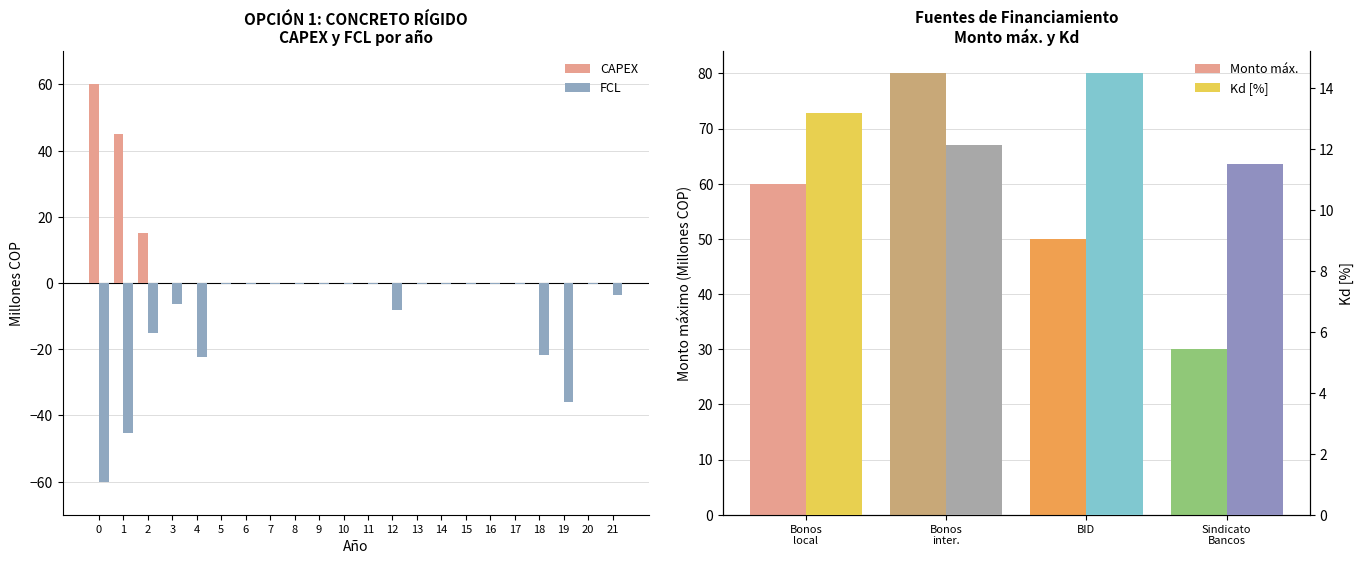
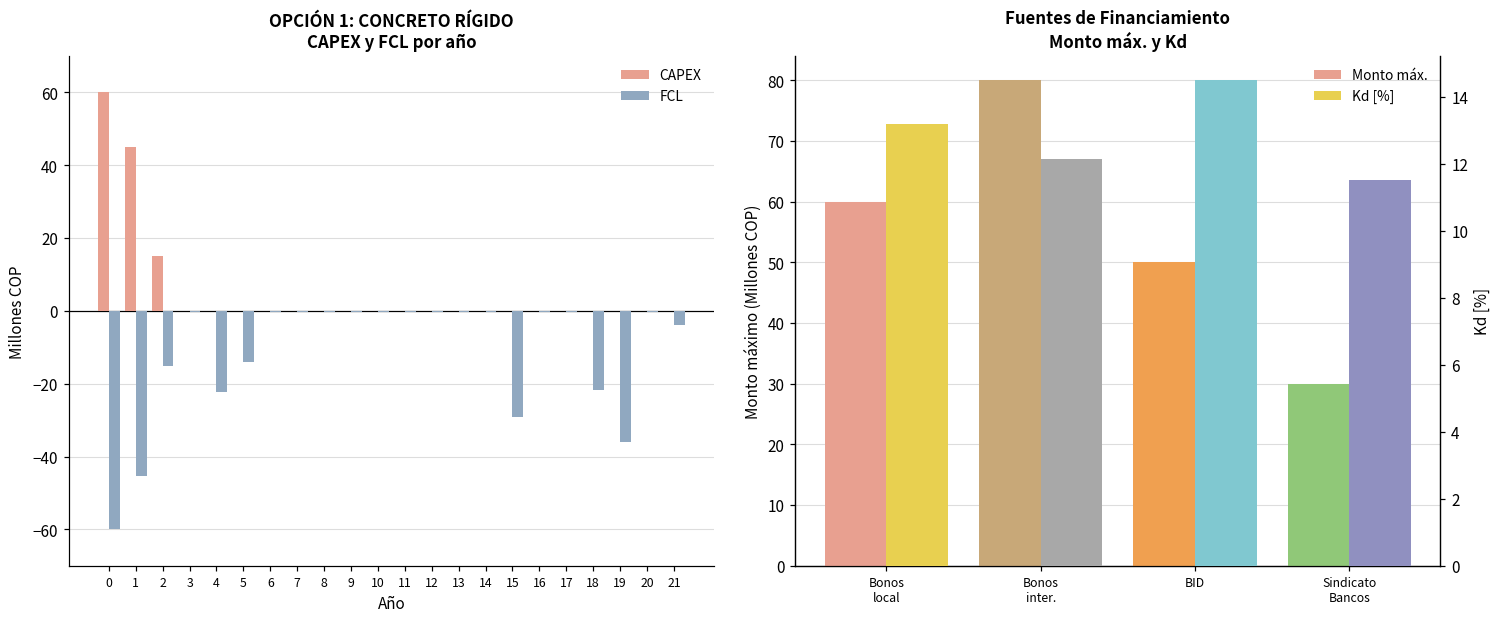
OPCIÓN 1: CONCRETO RÍGIDO CAPEX y FCL por año, FCL, 3: -6 -> 0
OPCIÓN 1: CONCRETO RÍGIDO CAPEX y FCL por año, FCL, 5: 0 -> -14
OPCIÓN 1: CONCRETO RÍGIDO CAPEX y FCL por año, FCL, 12: -8 -> 0
OPCIÓN 1: CONCRETO RÍGIDO CAPEX y FCL por año, FCL, 15: 0 -> -29
